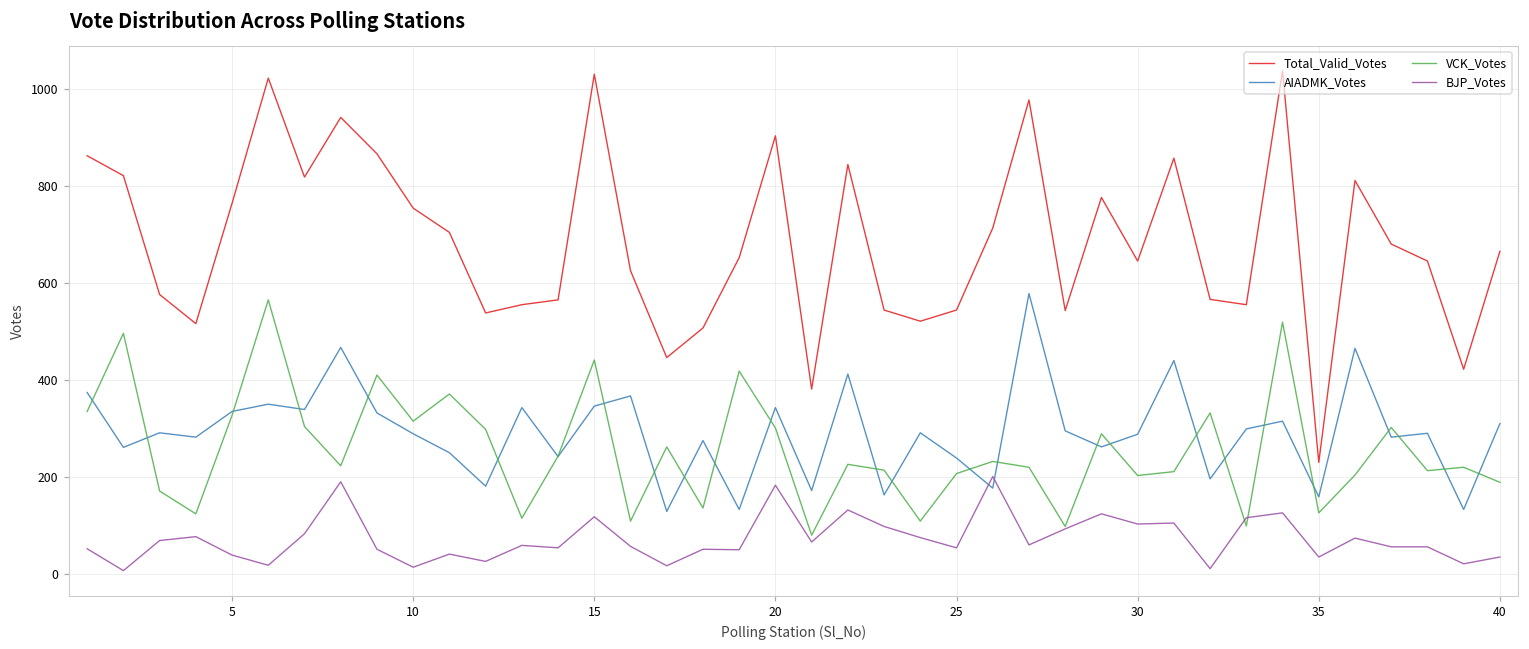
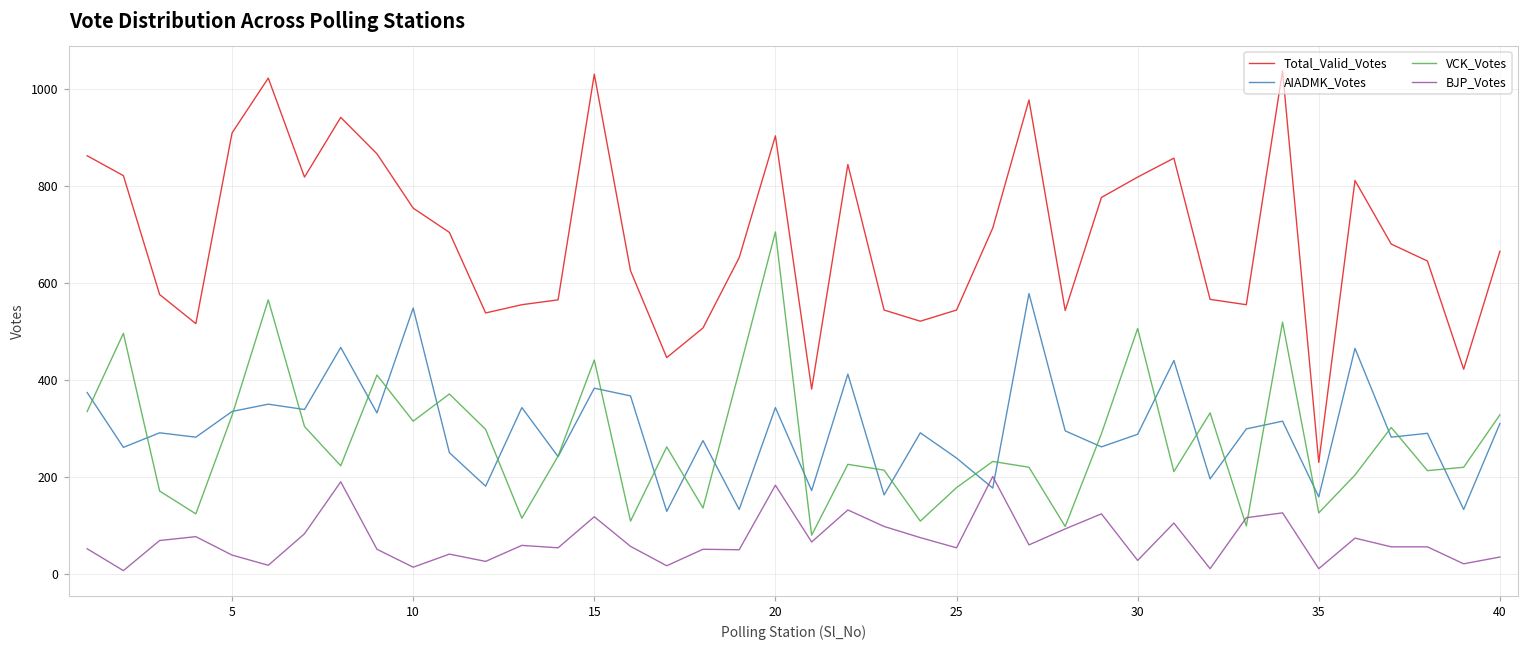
Total_Valid_Votes, 5: 760 -> 910
AIADMK_Votes, 10: 290 -> 550
AIADMK_Votes, 15: 350 -> 380
VCK_Votes, 20: 300 -> 710
VCK_Votes, 25: 210 -> 180
Total_Valid_Votes, 30: 650 -> 820
VCK_Votes, 30: 200 -> 510
BJP_Votes, 30: 100 -> 30
BJP_Votes, 35: 40 -> 10
VCK_Votes, 40: 190 -> 330
